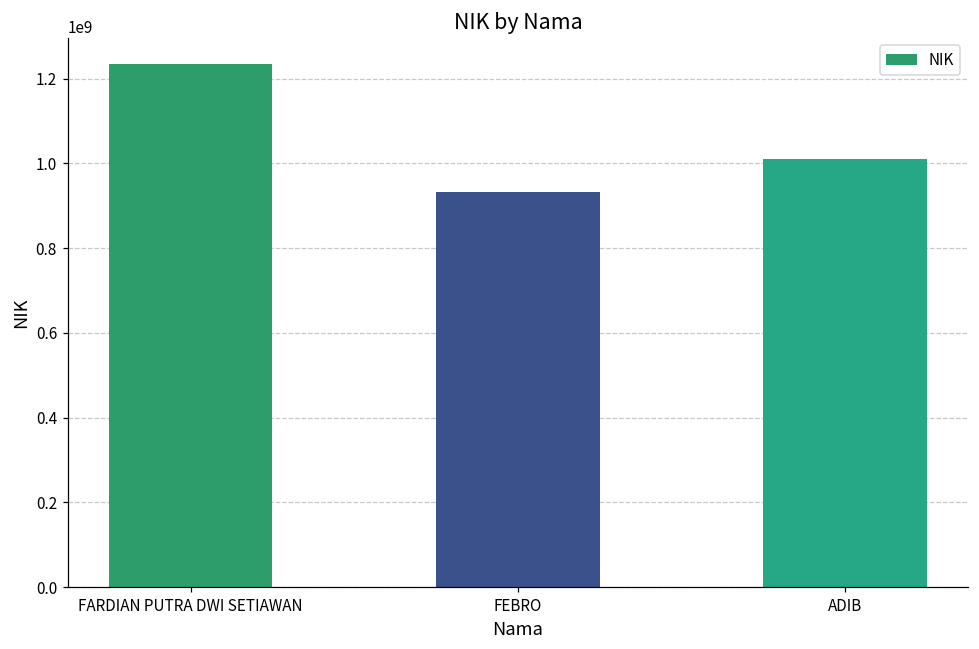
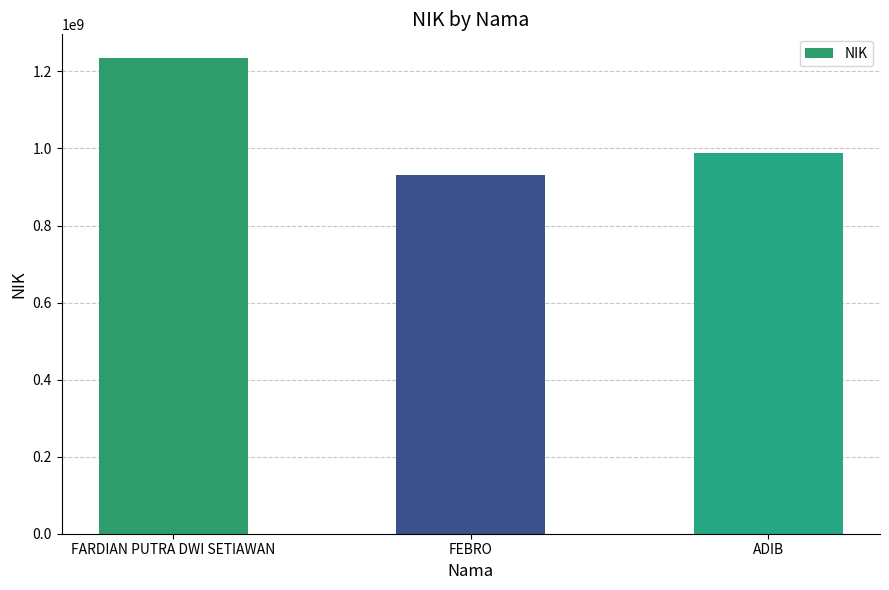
ADIB: 1010000000 -> 990000000
